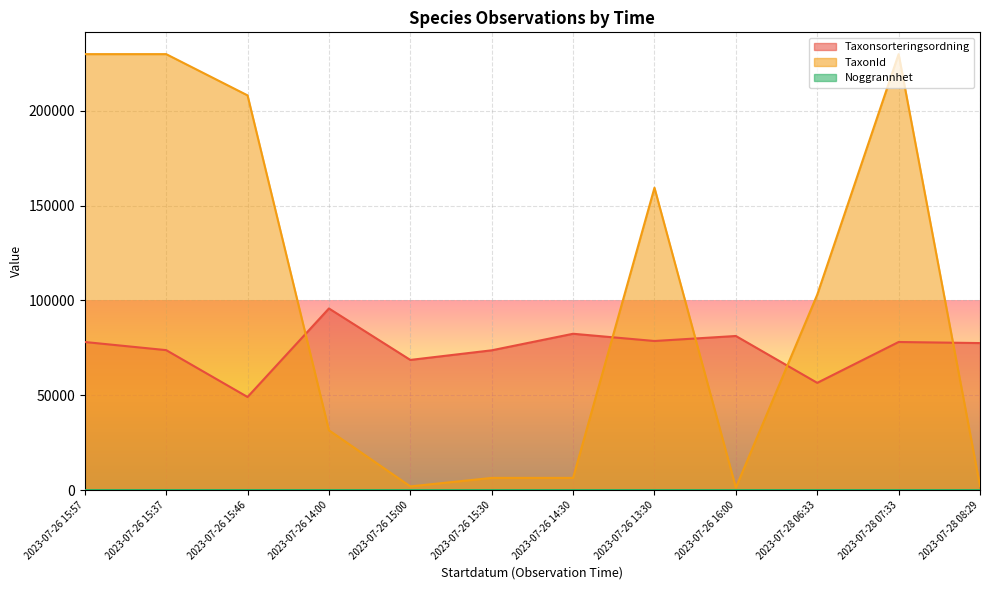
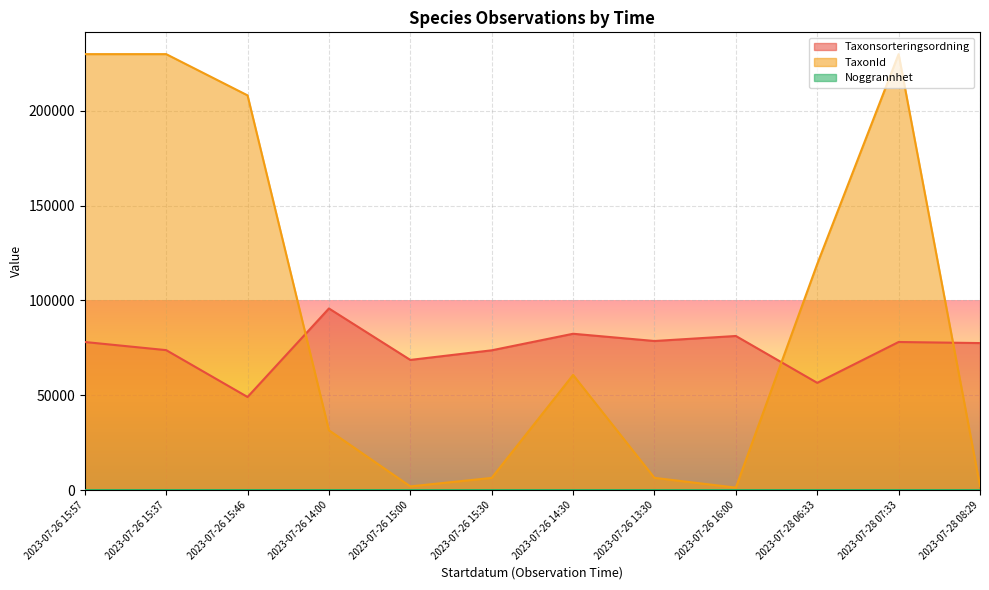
TaxonId, 2023-07-26 14:30: 6000 -> 61000
TaxonId, 2023-07-26 13:30: 159000 -> 6000
TaxonId, 2023-07-28 06:33: 103000 -> 119000
